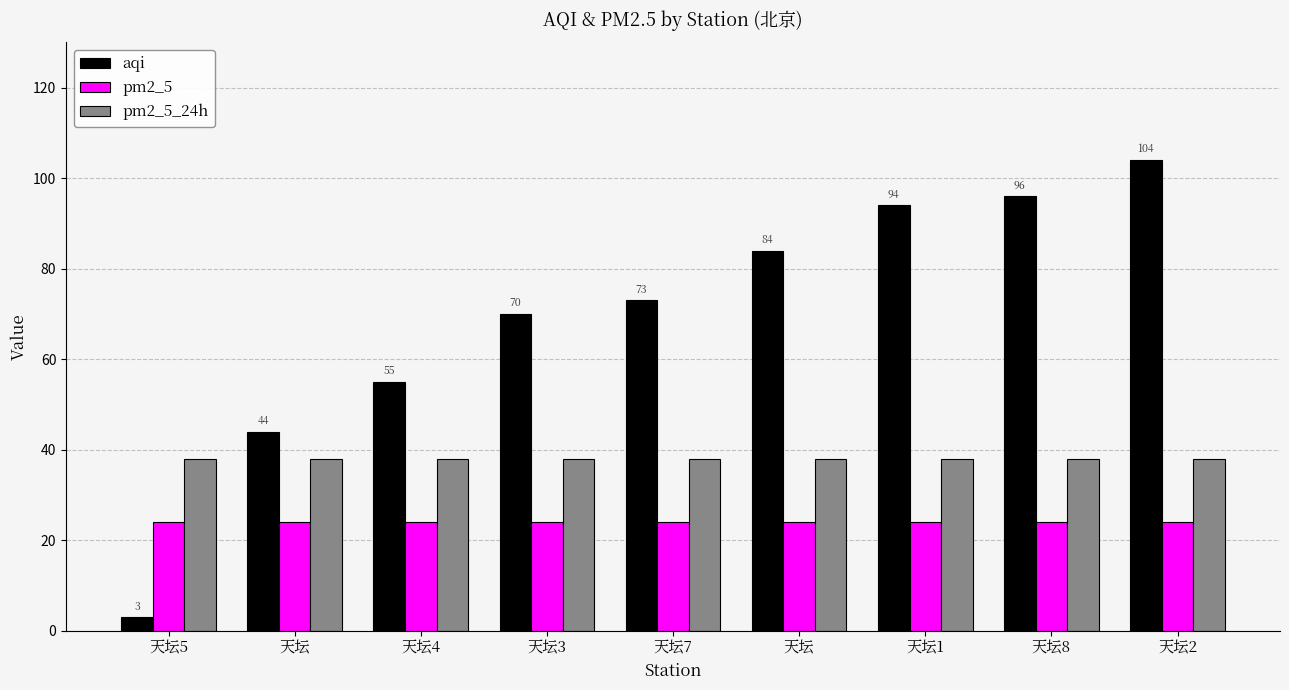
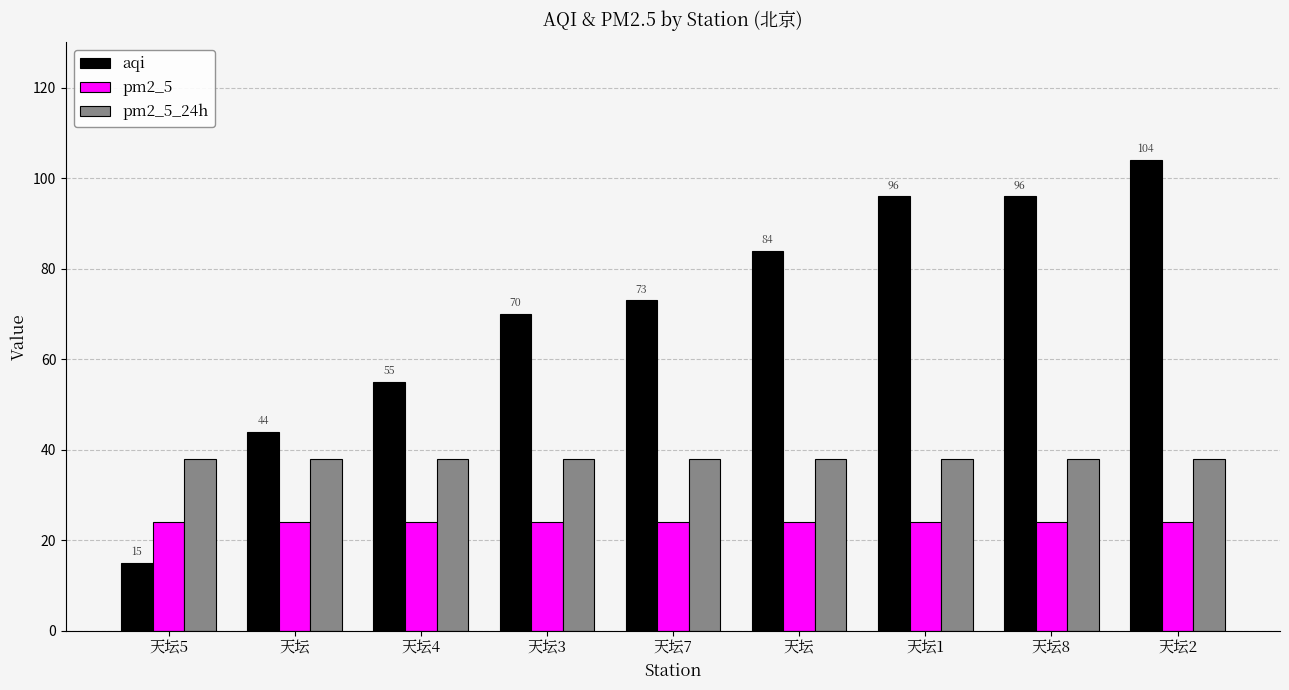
aqi, 天坛5: 3 -> 15
aqi, 天坛1: 94 -> 96
